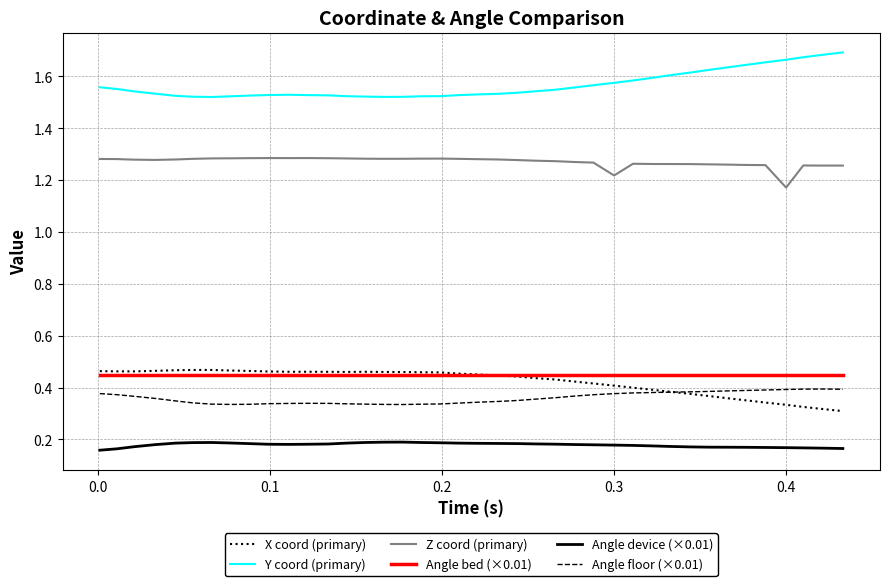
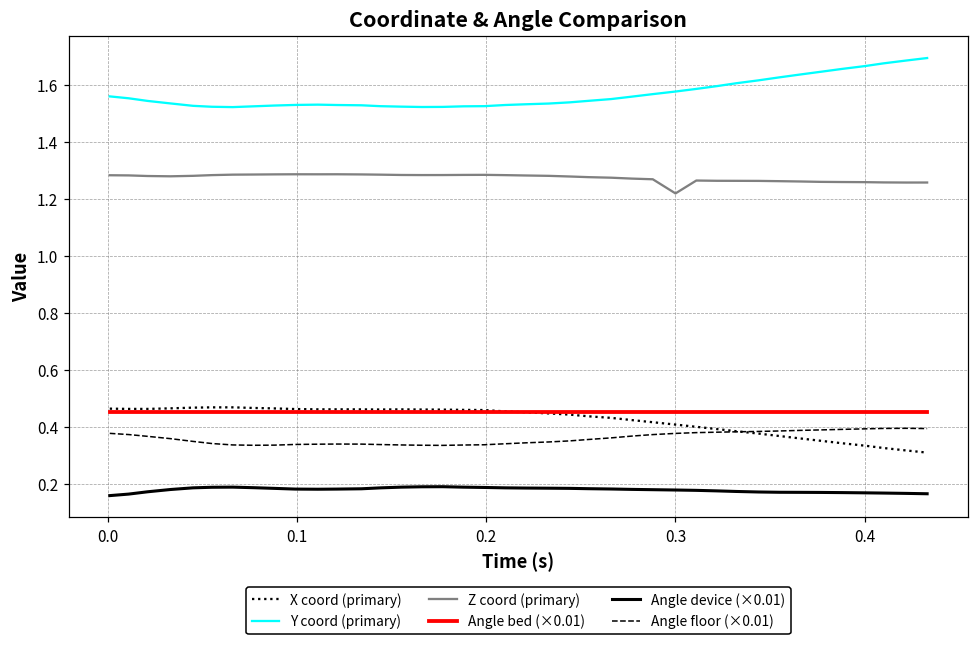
Z coord (primary), 0.4: 1.17 -> 1.26
